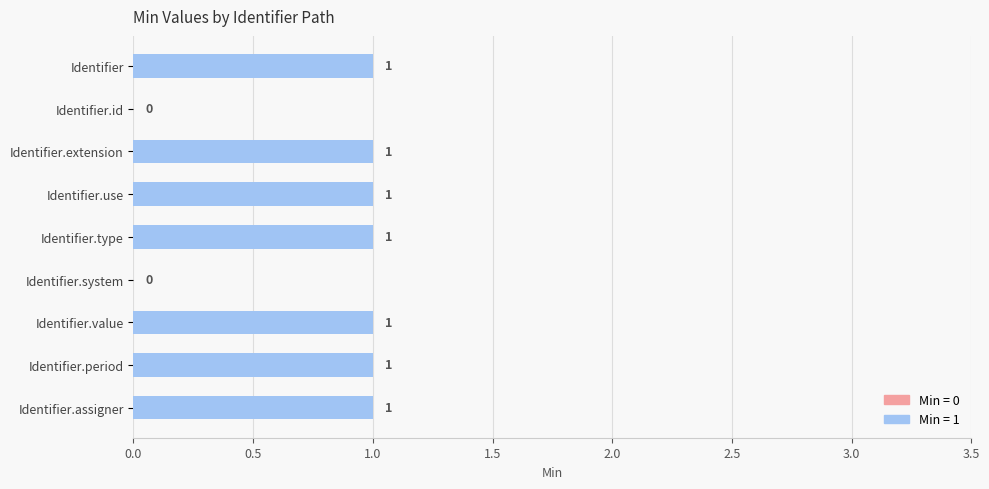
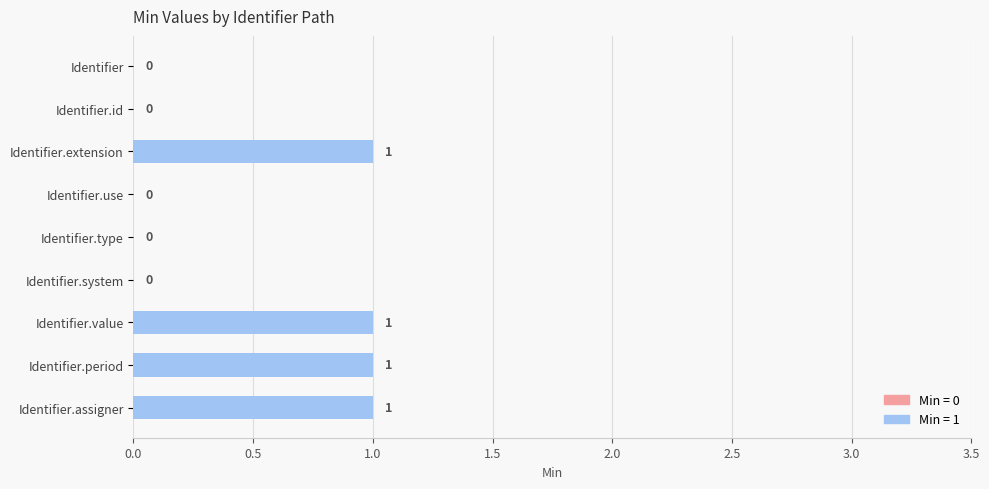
Identifier: 1 -> 0
Identifier.use: 1 -> 0
Identifier.type: 1 -> 0
